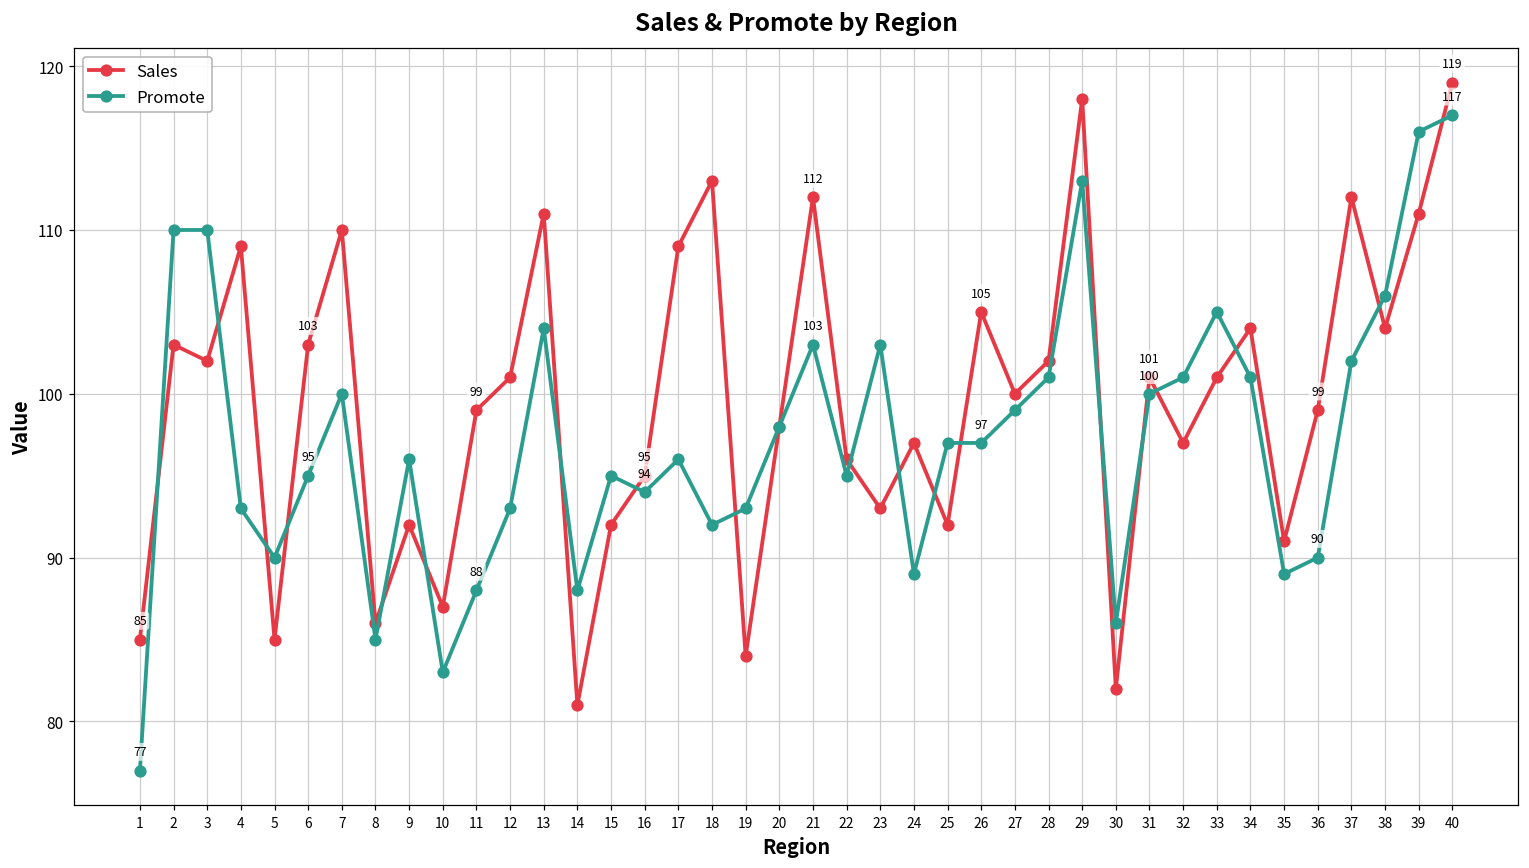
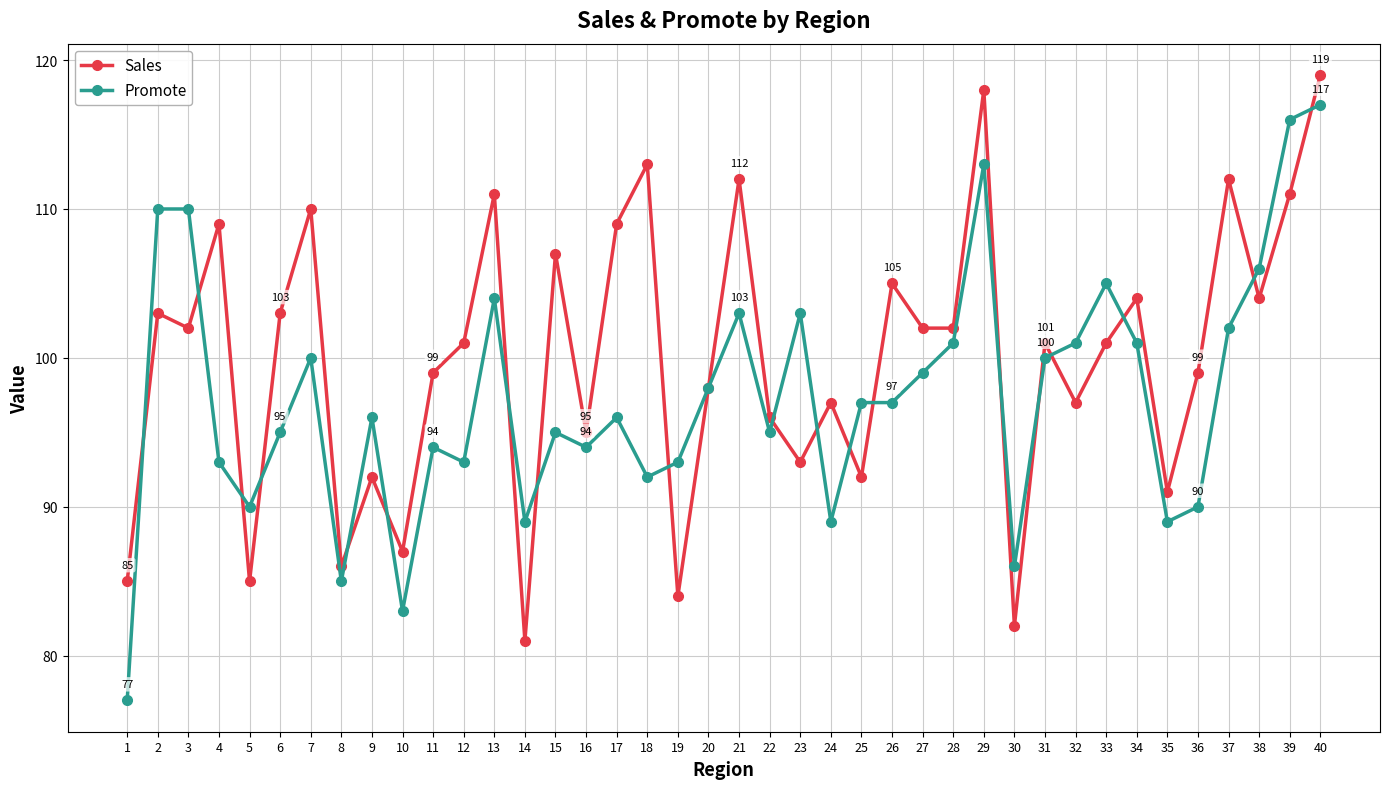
Promote, 11: 88 -> 94
Promote, 14: 88 -> 89
Sales, 15: 92 -> 107
Sales, 27: 100 -> 102
